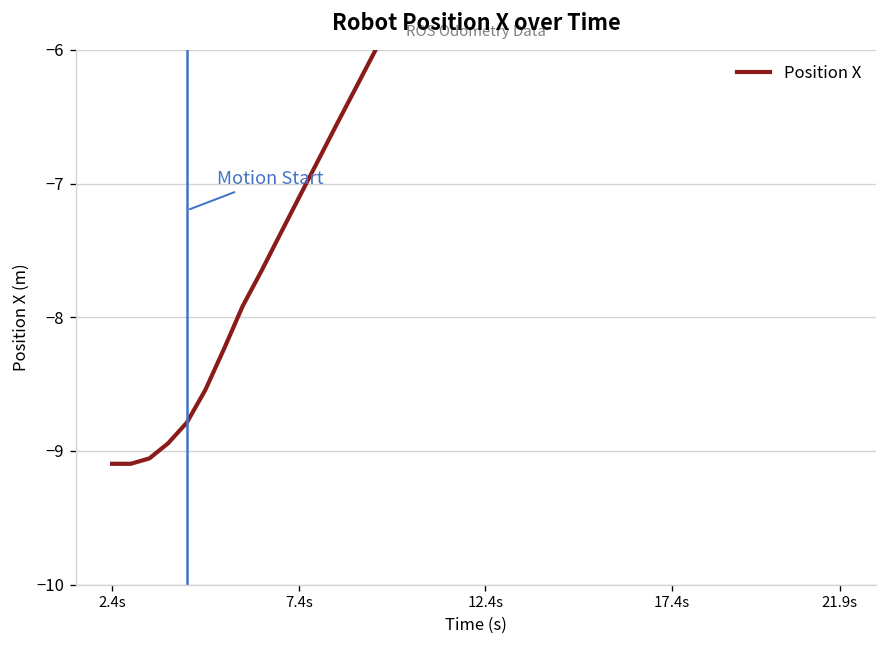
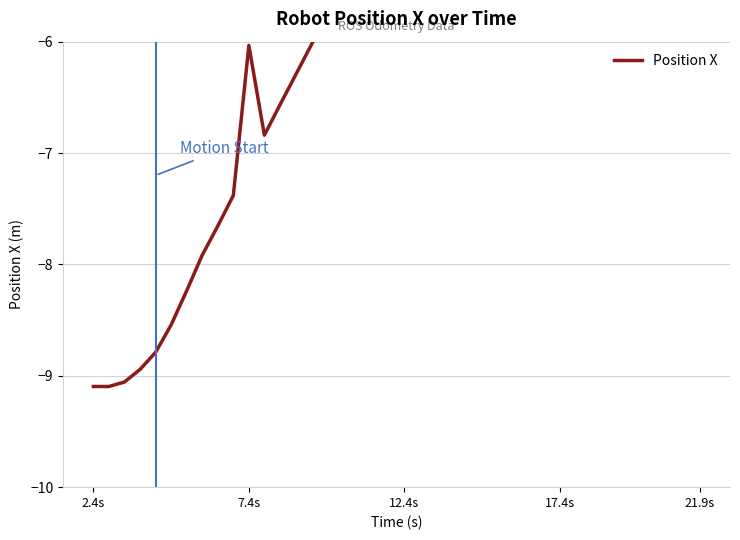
7.4s: -7.11 -> -6.03
